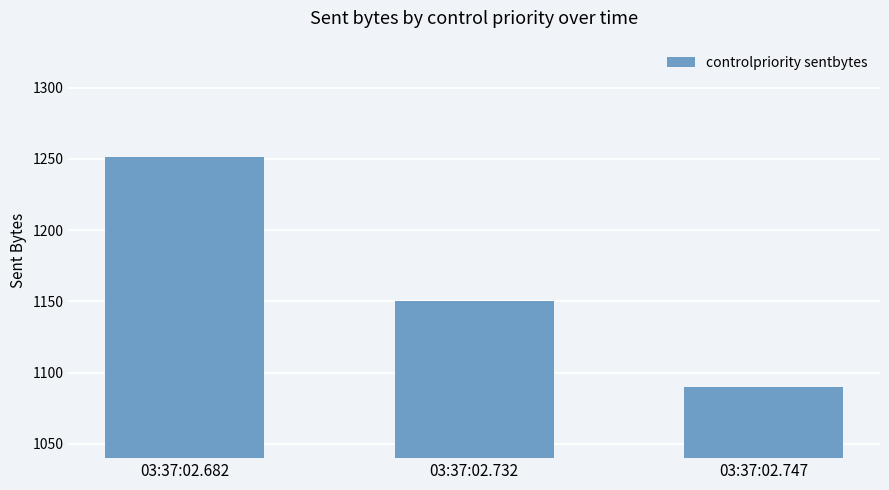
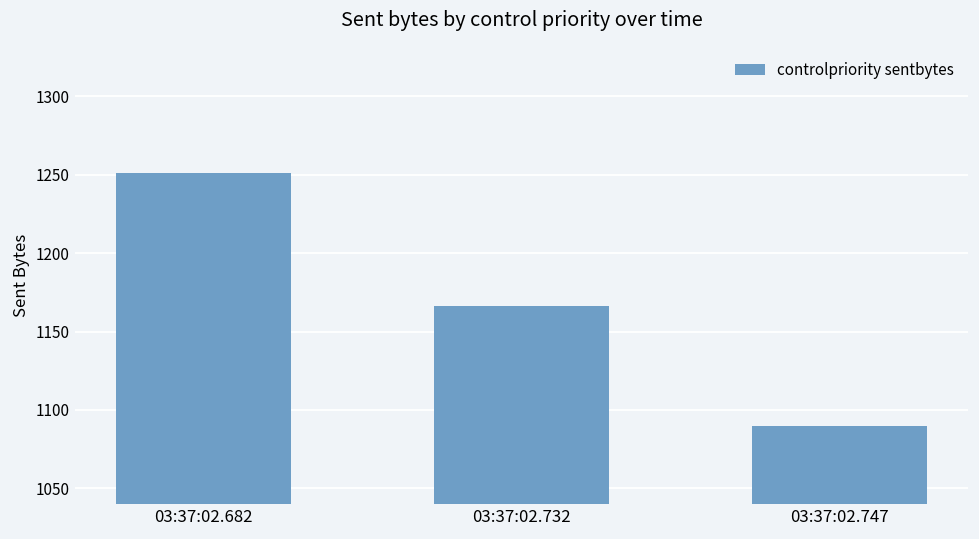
03:37:02.732: 1150 -> 1166
